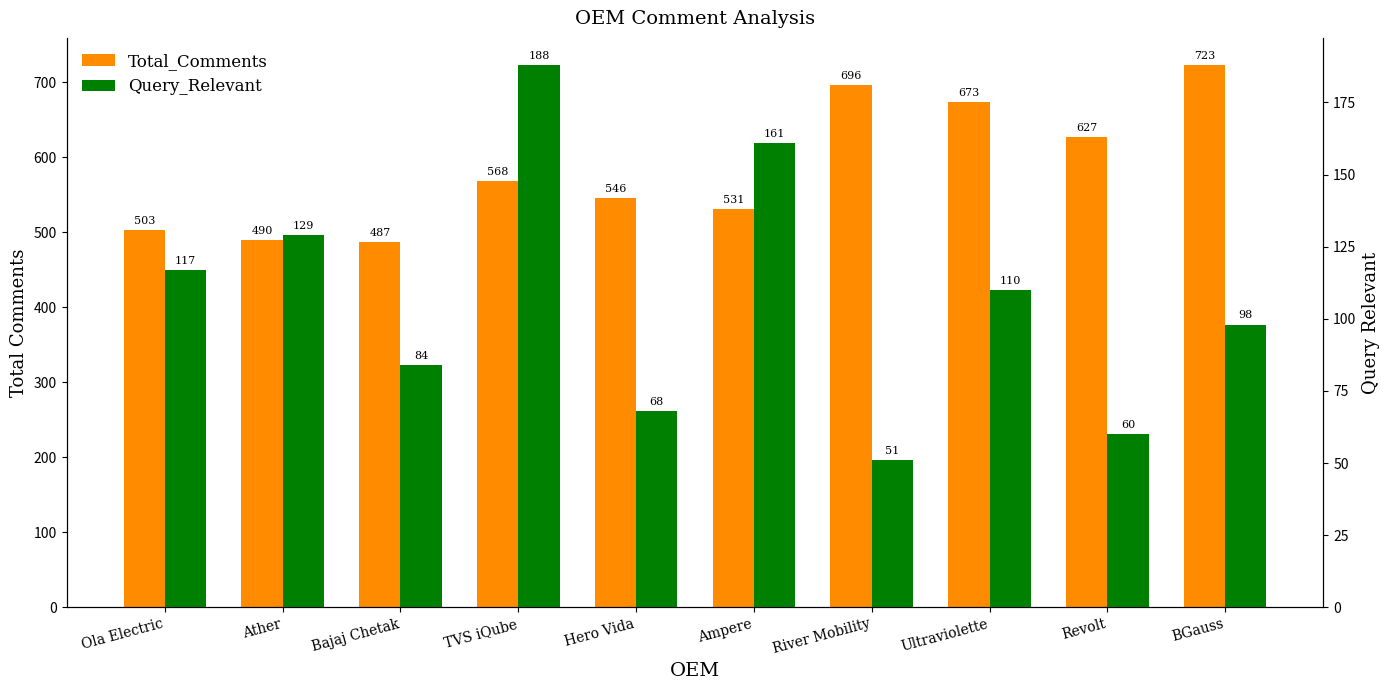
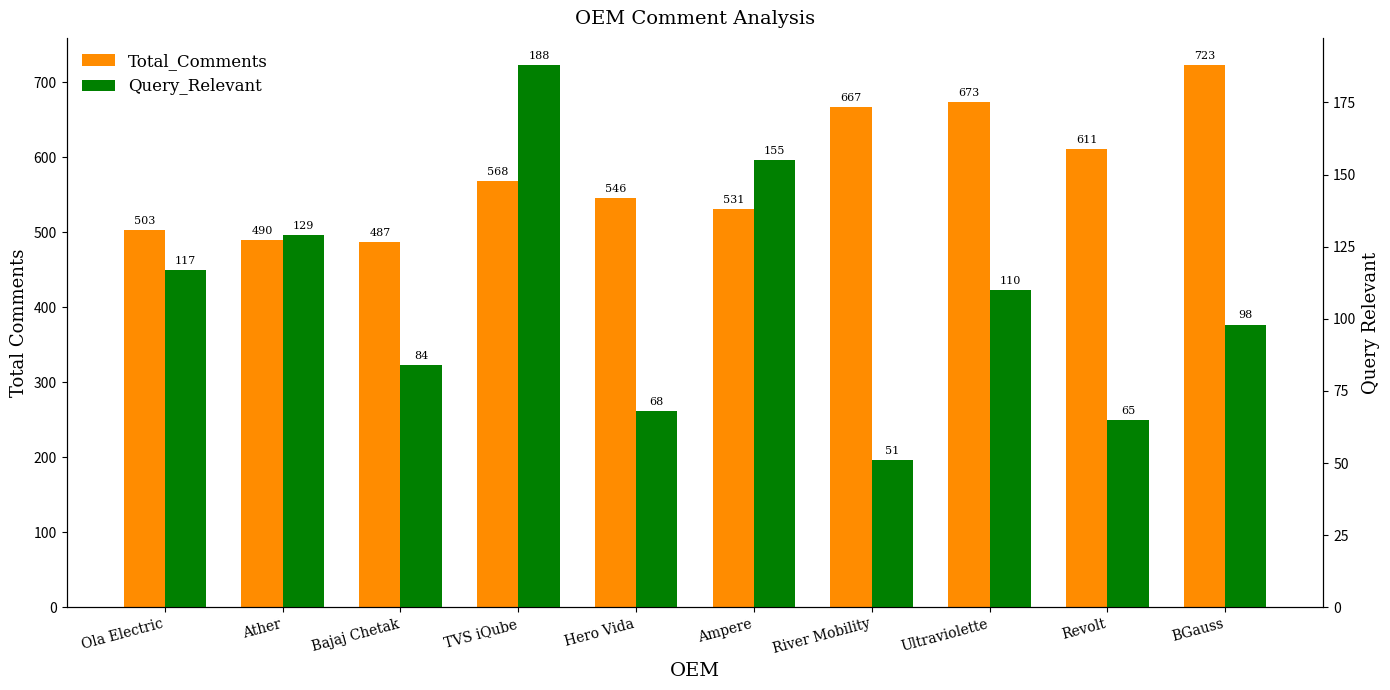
Total_Comments, River Mobility: 696 -> 667
Total_Comments, Revolt: 627 -> 611
Query_Relevant, Ampere: 161 -> 155
Query_Relevant, Revolt: 60 -> 65
